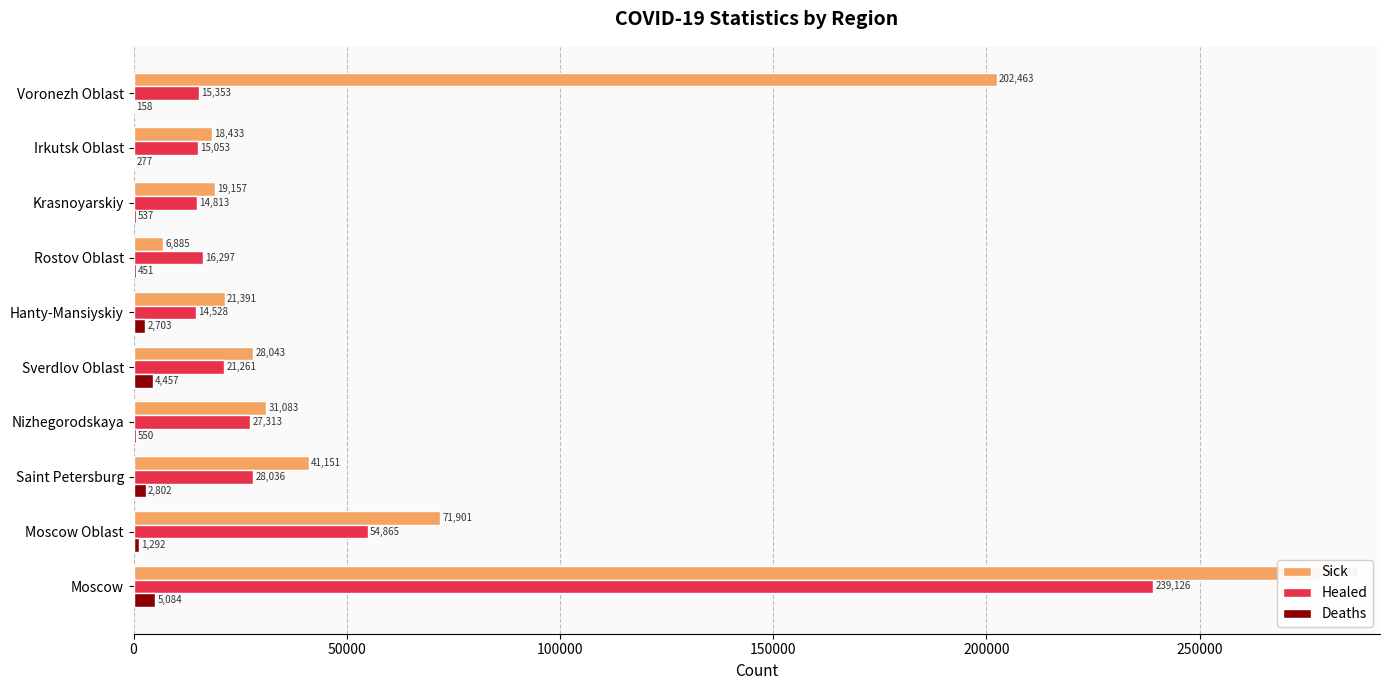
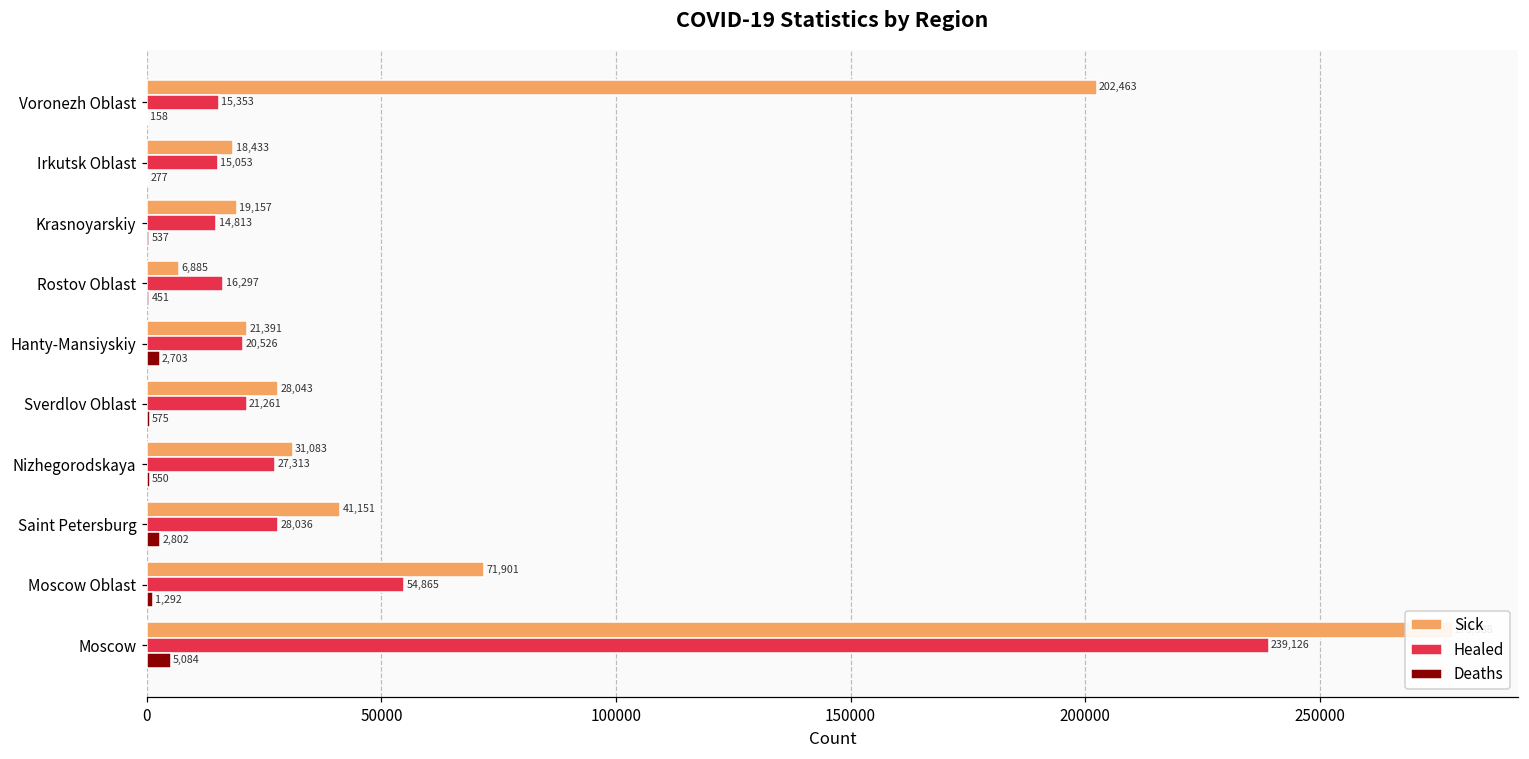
Healed, Hanty-Mansiyskiy: 14,528 -> 20,526
Deaths, Sverdlov Oblast: 4,457 -> 575
